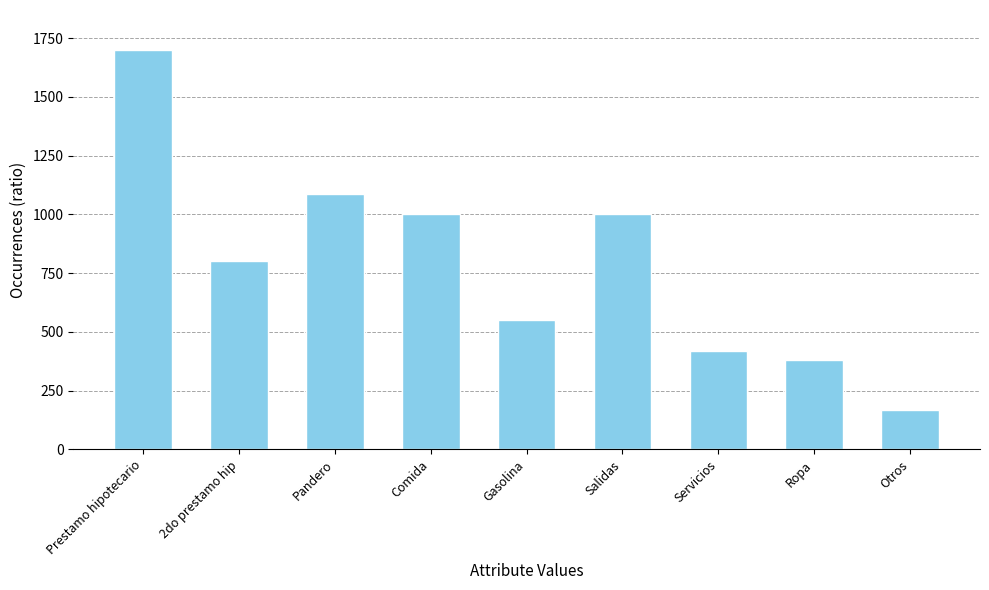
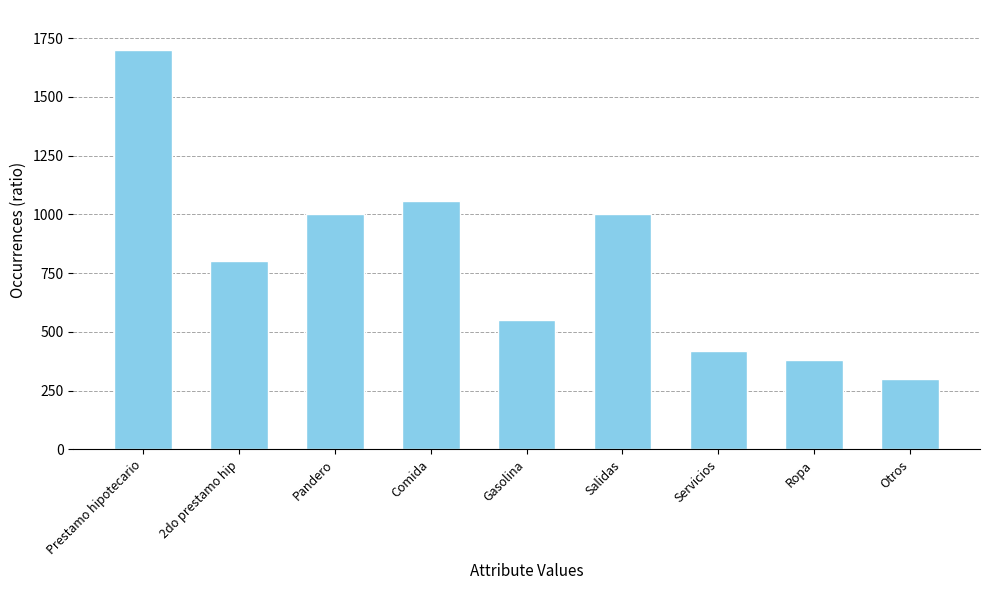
Pandero: 1090 -> 1000
Comida: 1000 -> 1060
Otros: 170 -> 300
